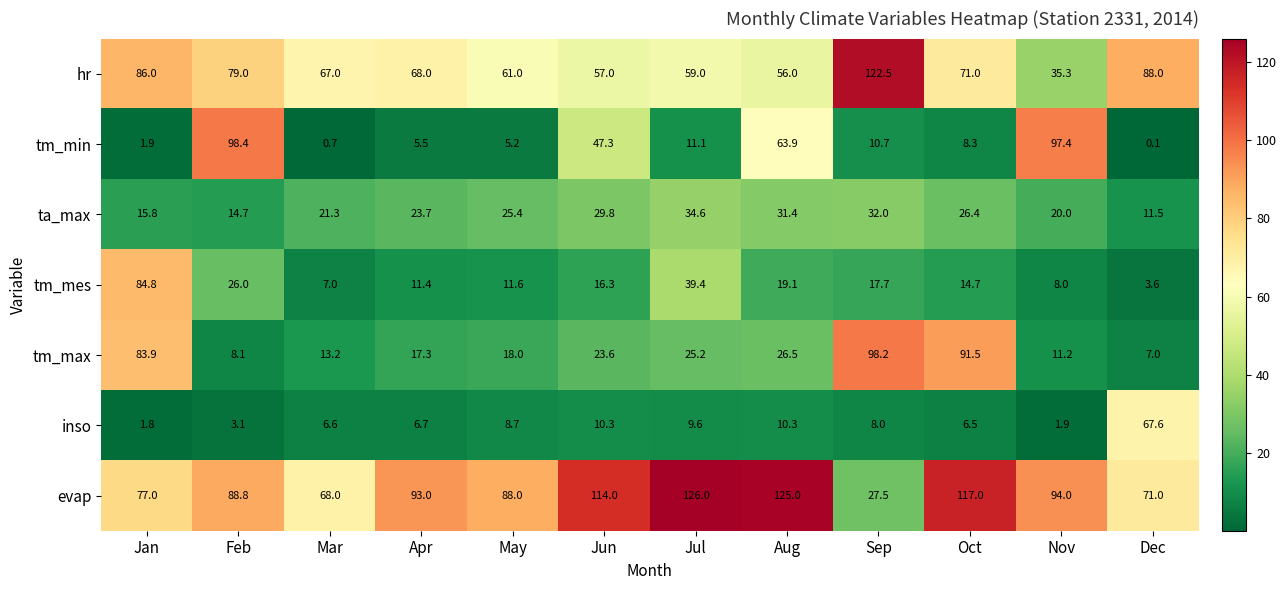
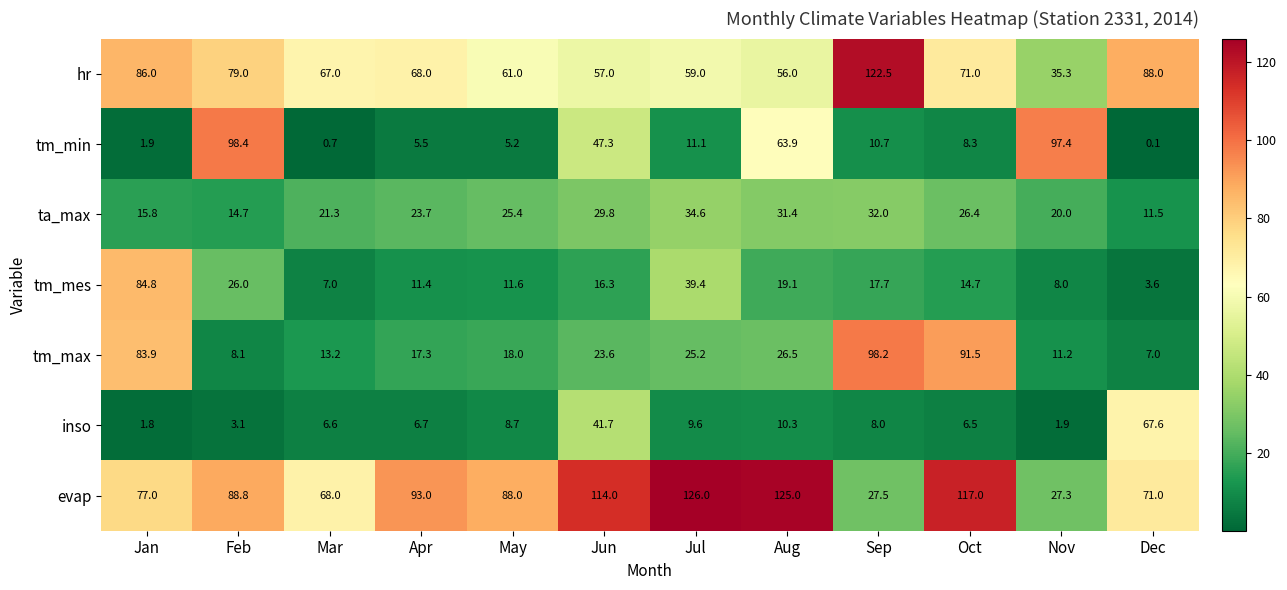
inso, Jun: 10.3 -> 41.7
evap, Nov: 94.0 -> 27.3
